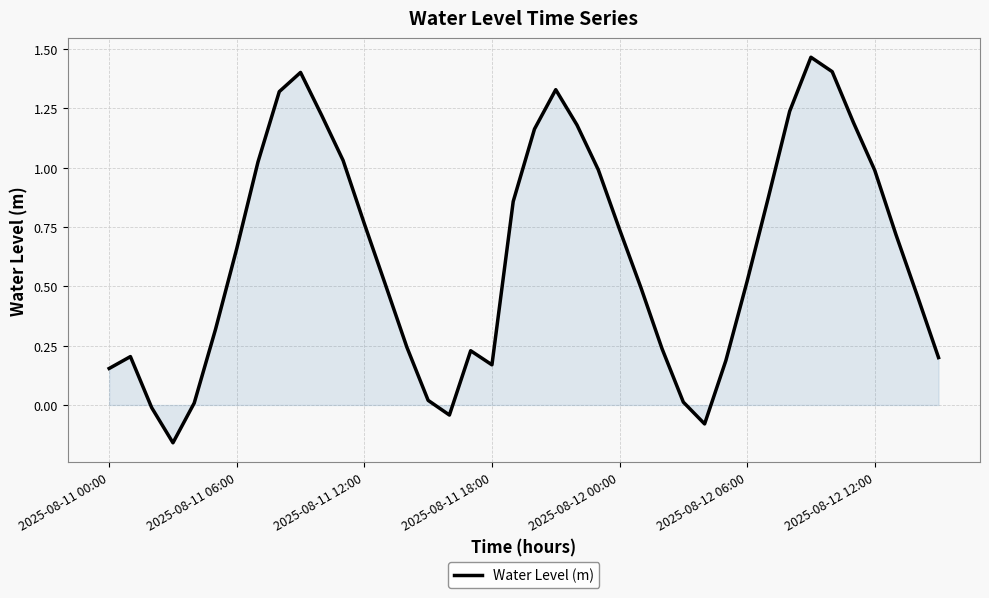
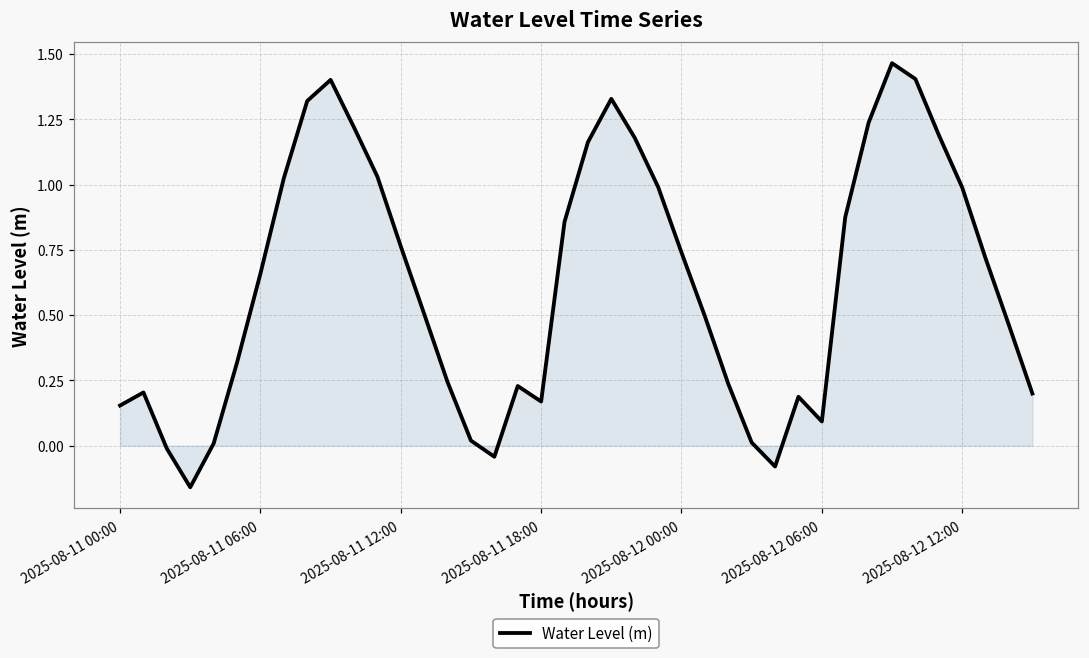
Water Level (m), 2025-08-12 06:00: 0.52 -> 0.09
